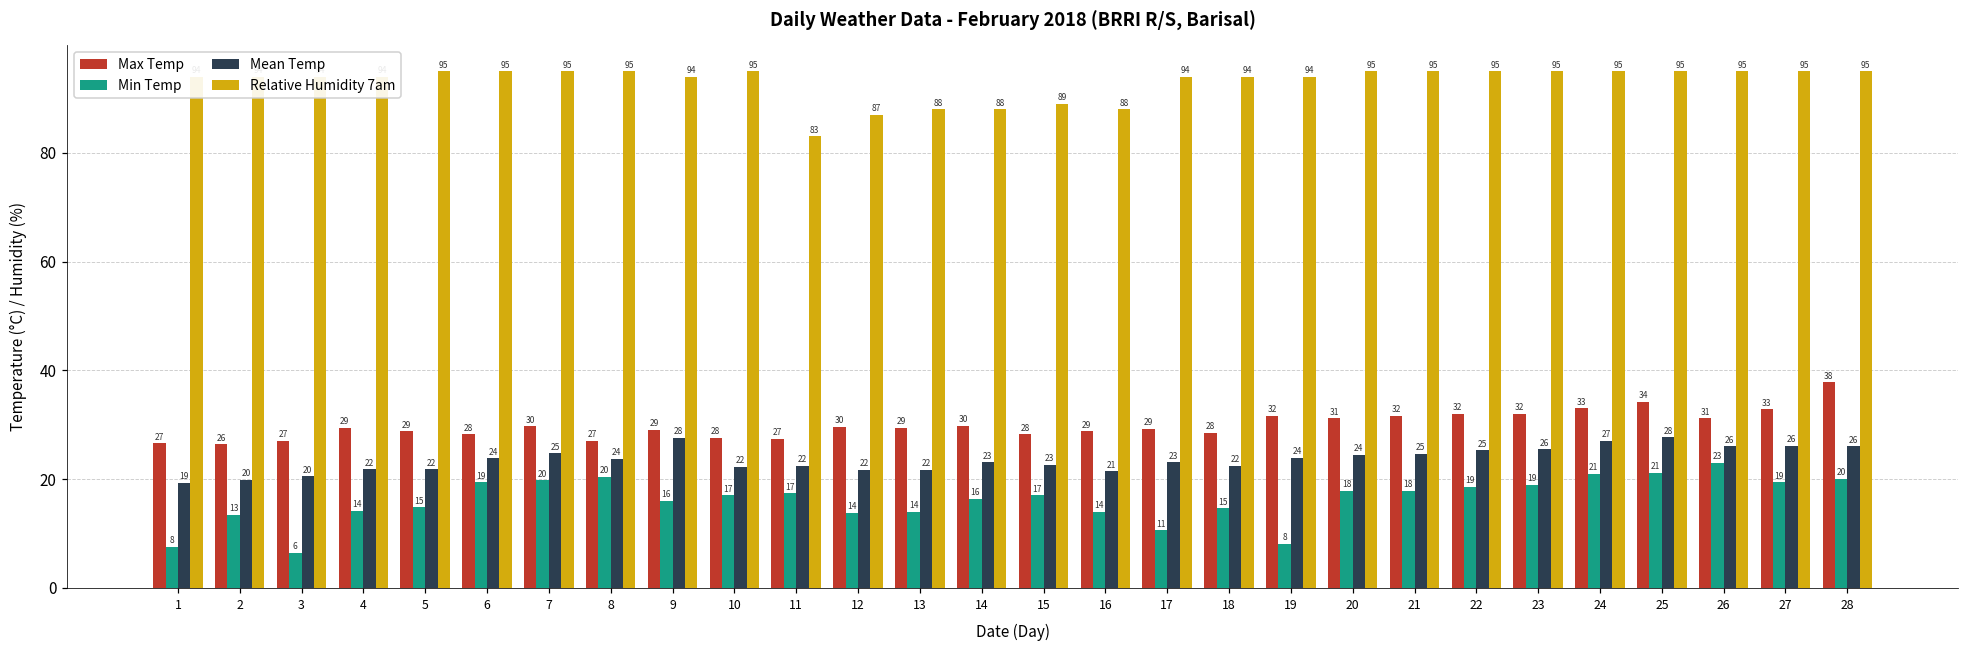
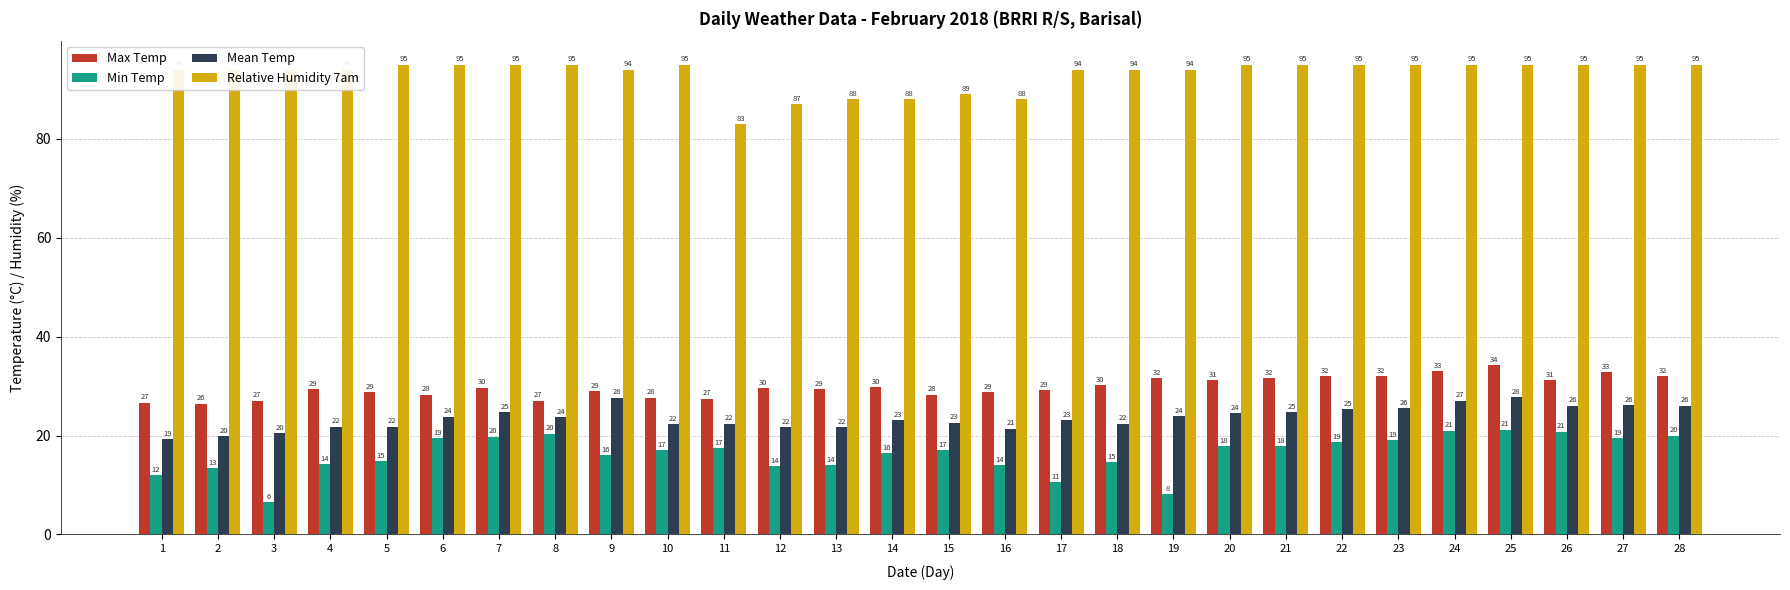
Min Temp, 1: 8 -> 12
Max Temp, 18: 28 -> 30
Min Temp, 26: 23 -> 21
Max Temp, 28: 38 -> 32
